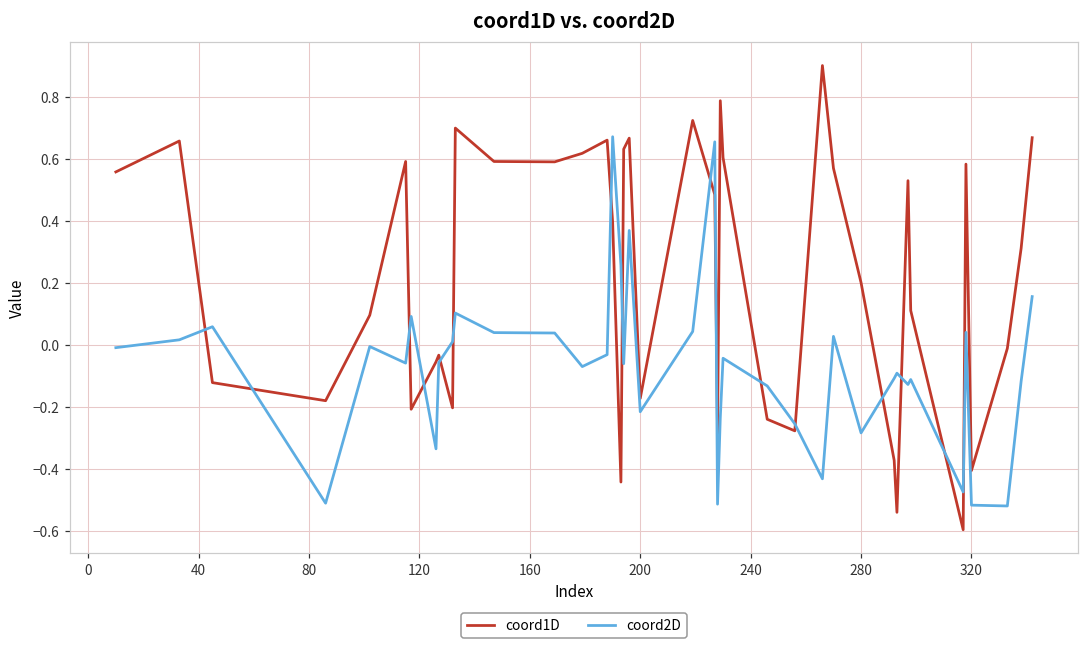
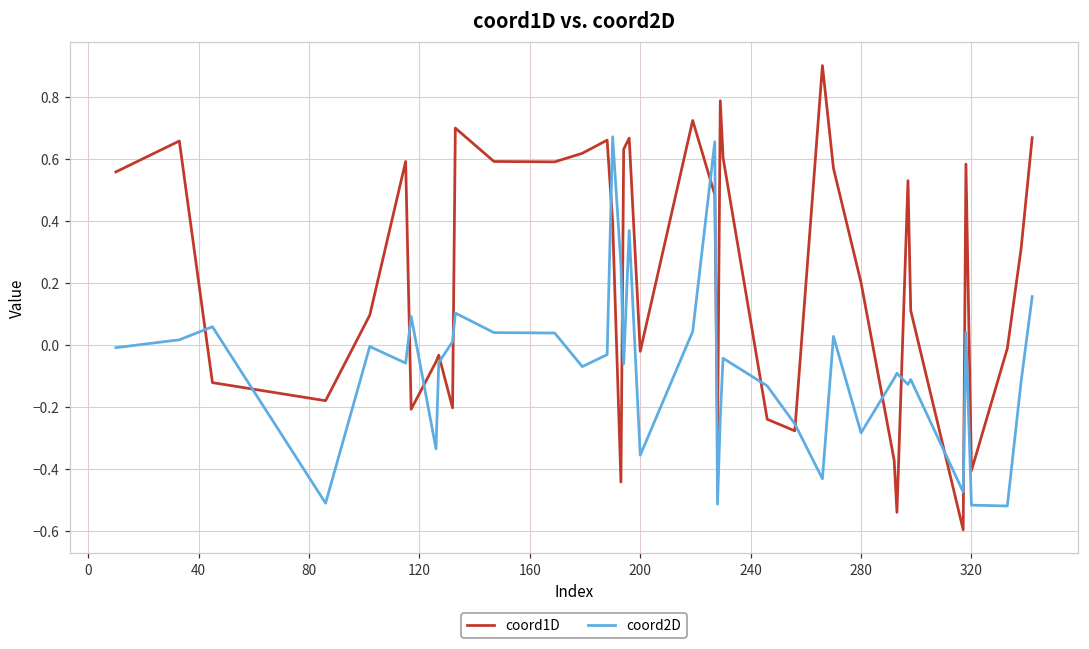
coord1D, 200: -0.17 -> -0.02
coord2D, 200: -0.21 -> -0.35
